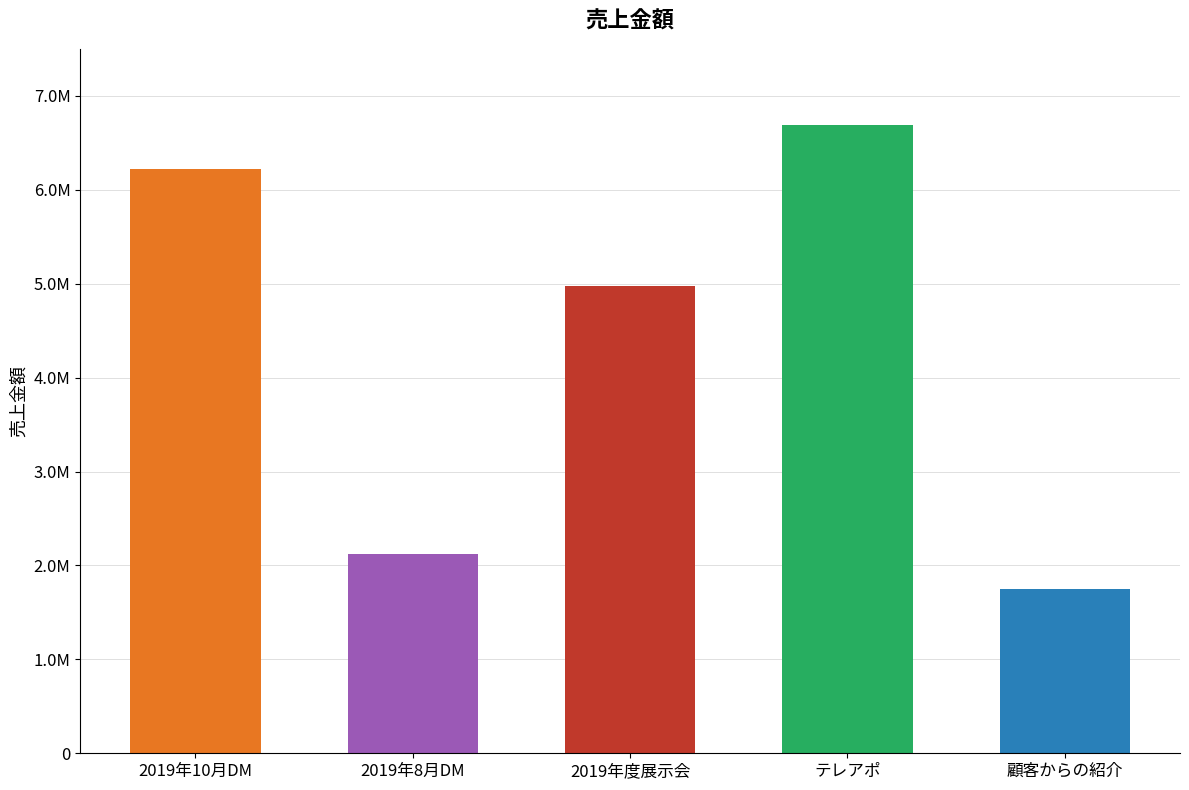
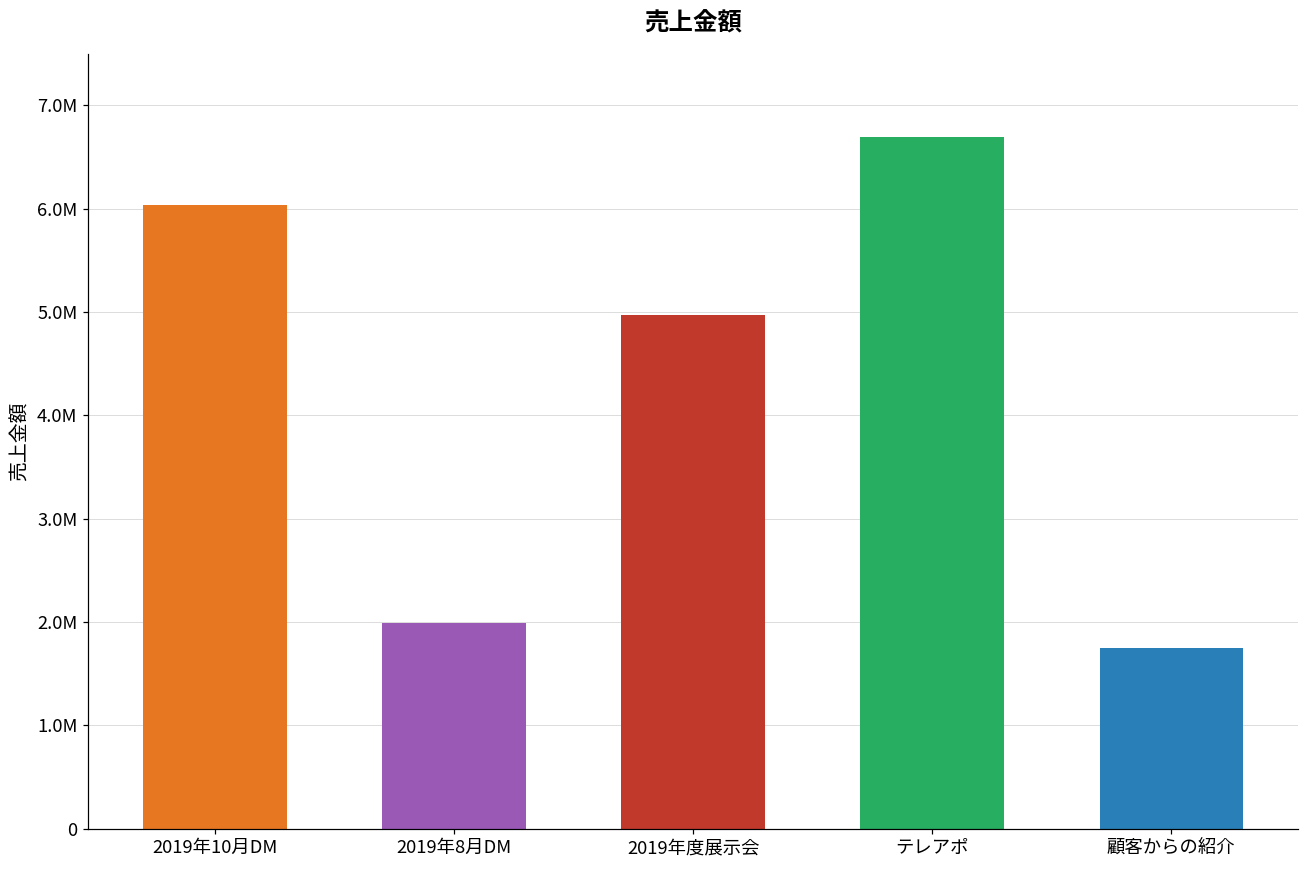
2019年10月DM: 6200000 -> 6000000
2019年8月DM: 2100000 -> 2000000
